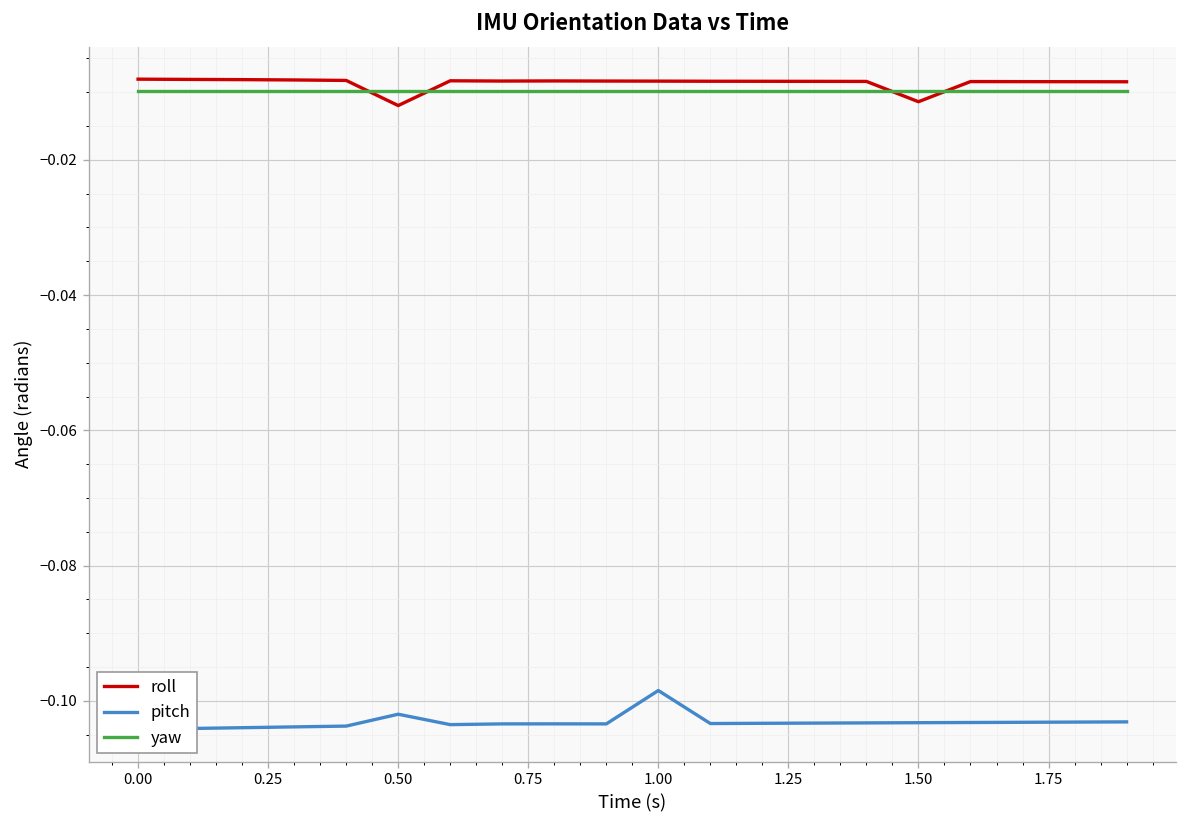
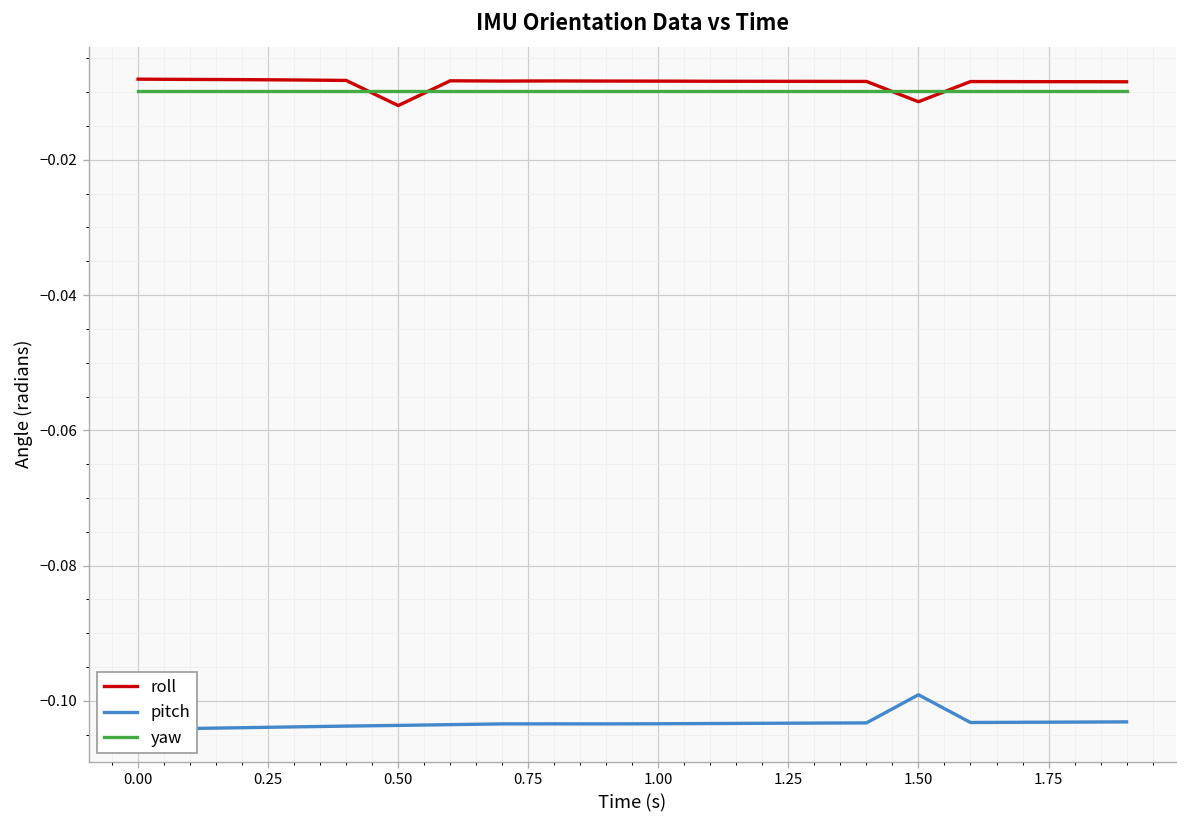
pitch, 0.50: -0.102 -> -0.104
pitch, 1.00: -0.098 -> -0.103
pitch, 1.50: -0.103 -> -0.099
